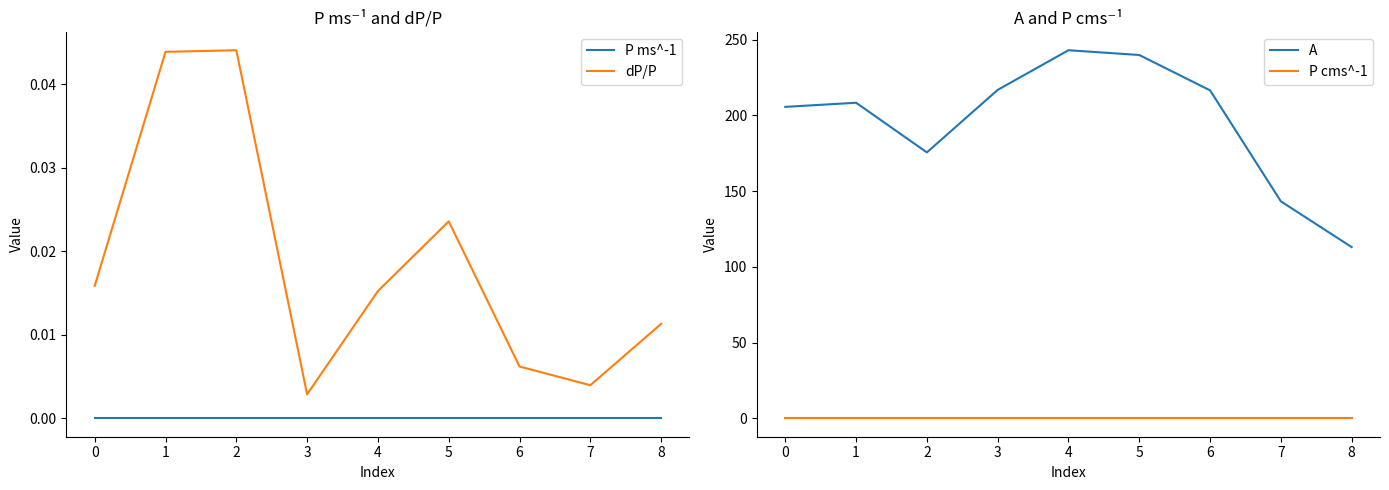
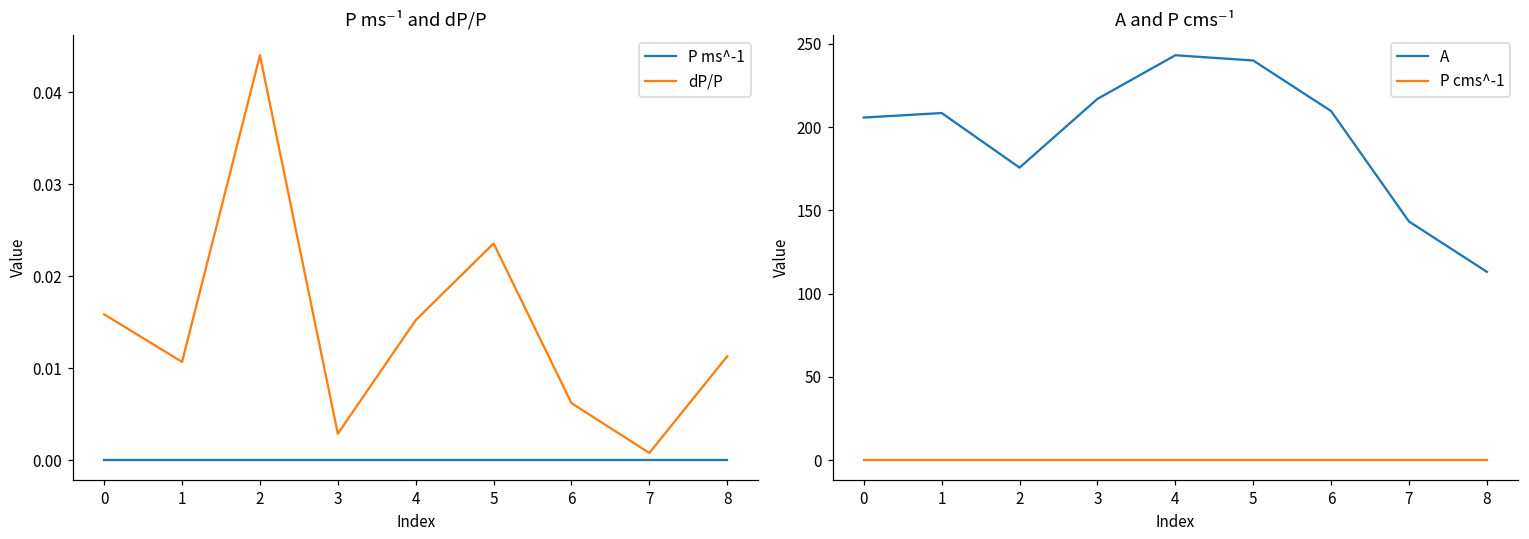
P ms⁻¹ and dP/P, dP/P, 1: 0.044 -> 0.011
P ms⁻¹ and dP/P, dP/P, 7: 0.004 -> 0.001
A and P cms⁻¹, A, 6: 217 -> 210
